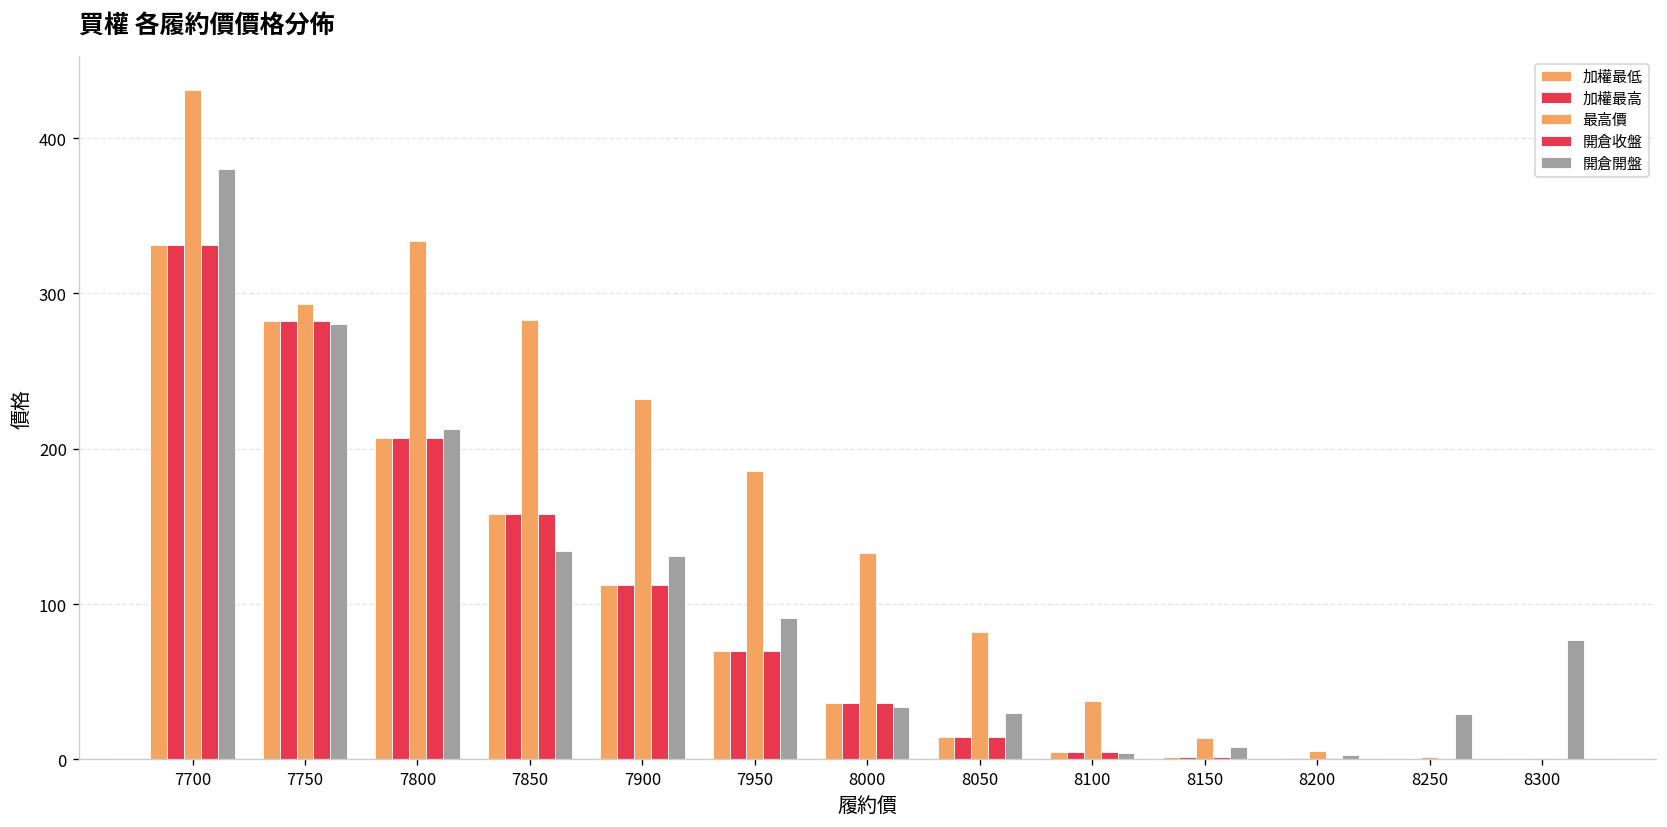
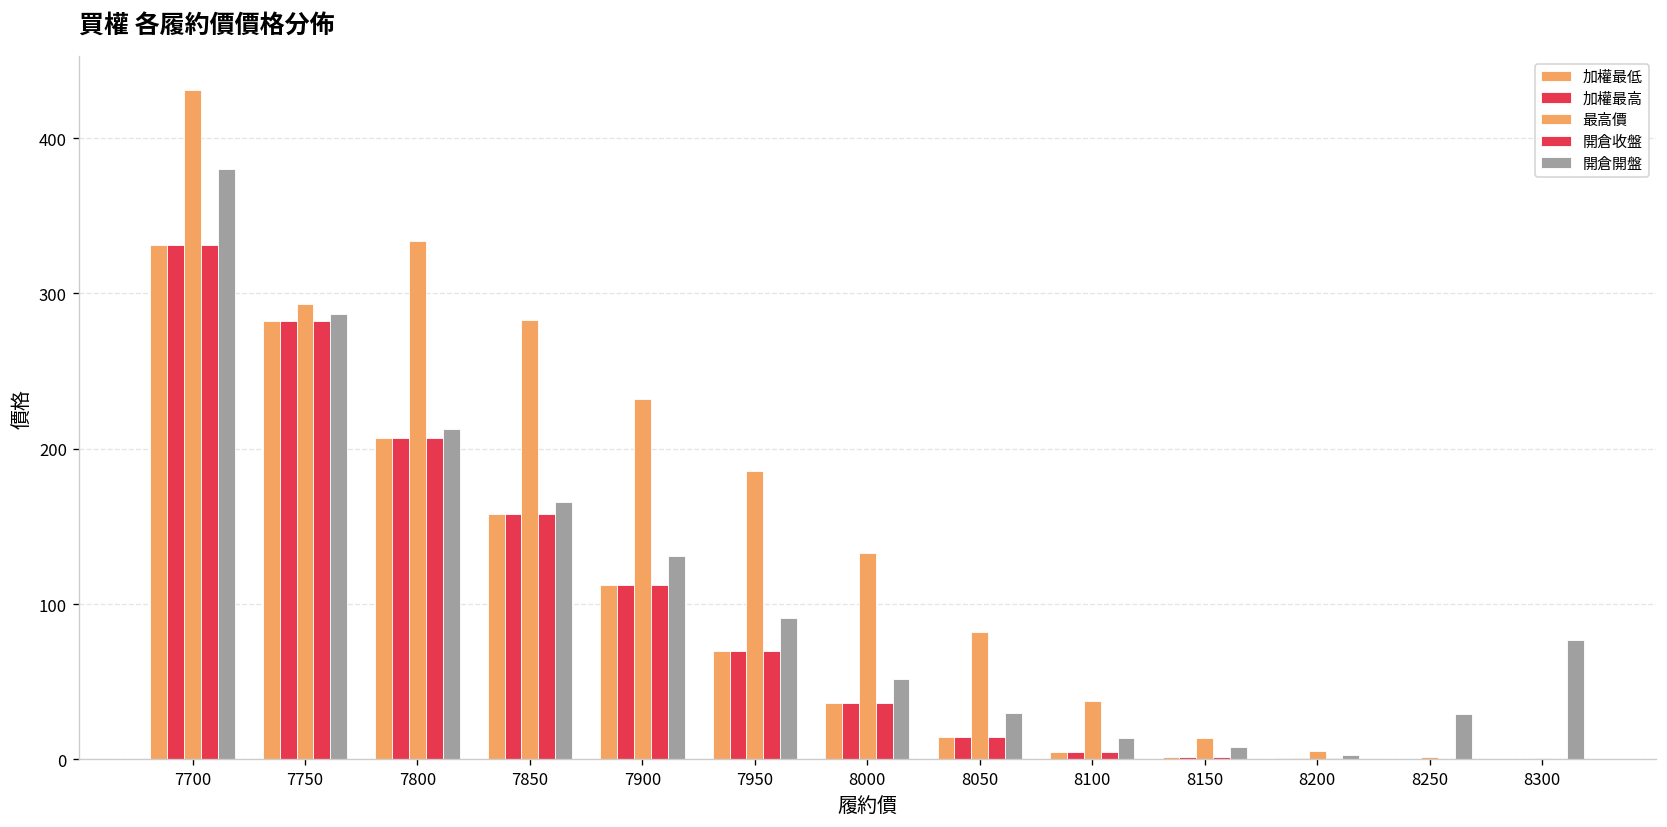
開倉開盤, 7750: 280 -> 287
開倉開盤, 7850: 134 -> 166
開倉開盤, 8000: 34 -> 52
開倉開盤, 8100: 4 -> 14
